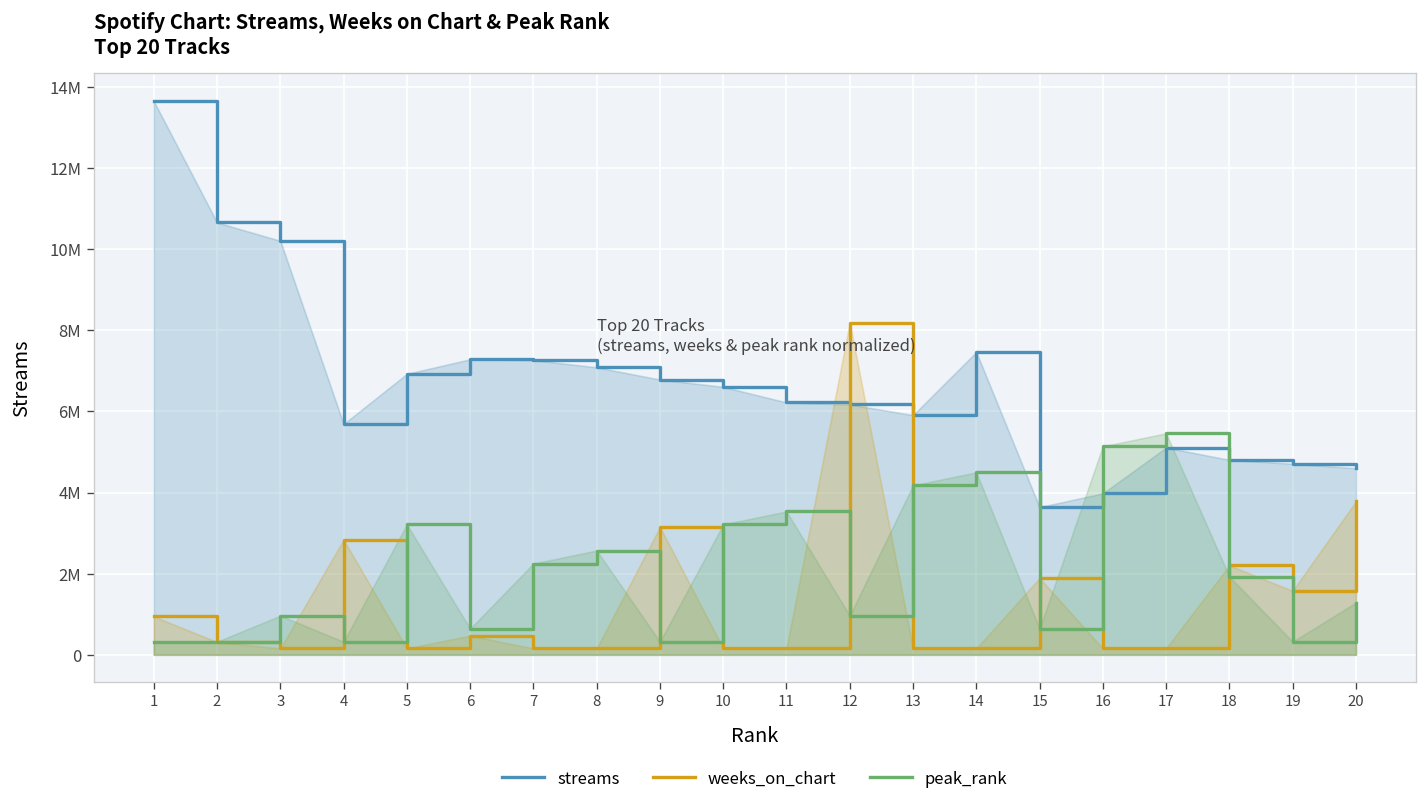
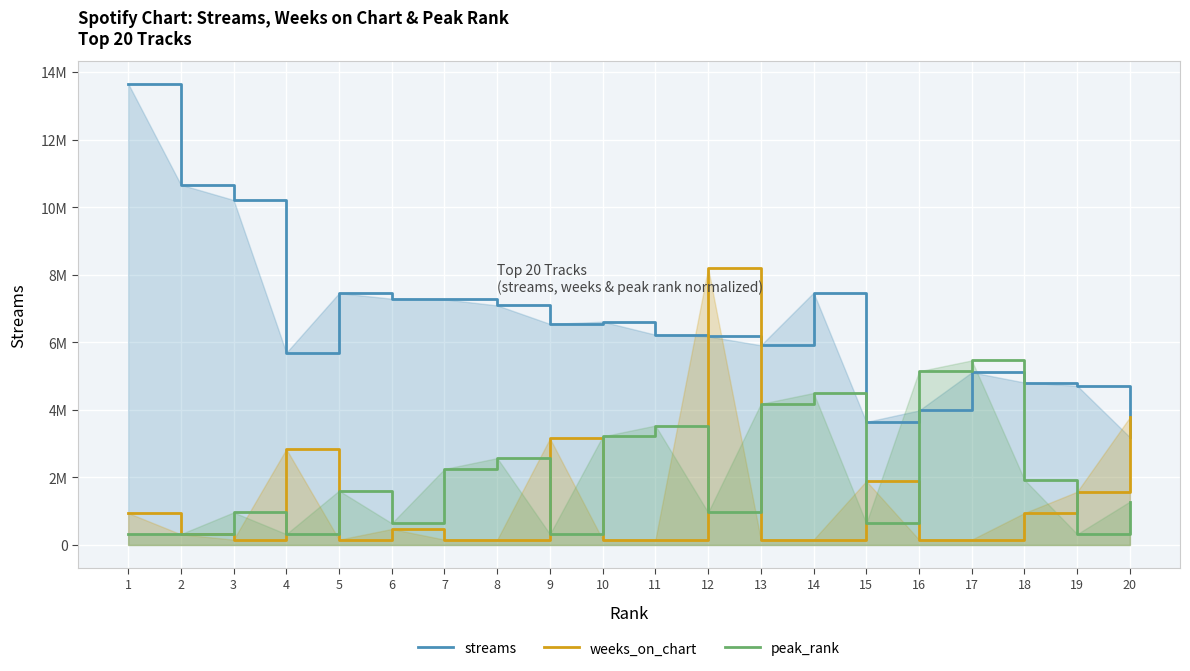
streams, 5: 6900000 -> 7500000
peak_rank, 5: 3200000 -> 1600000
streams, 9: 6800000 -> 6500000
weeks_on_chart, 18: 2200000 -> 900000
streams, 20: 4600000 -> 3200000
